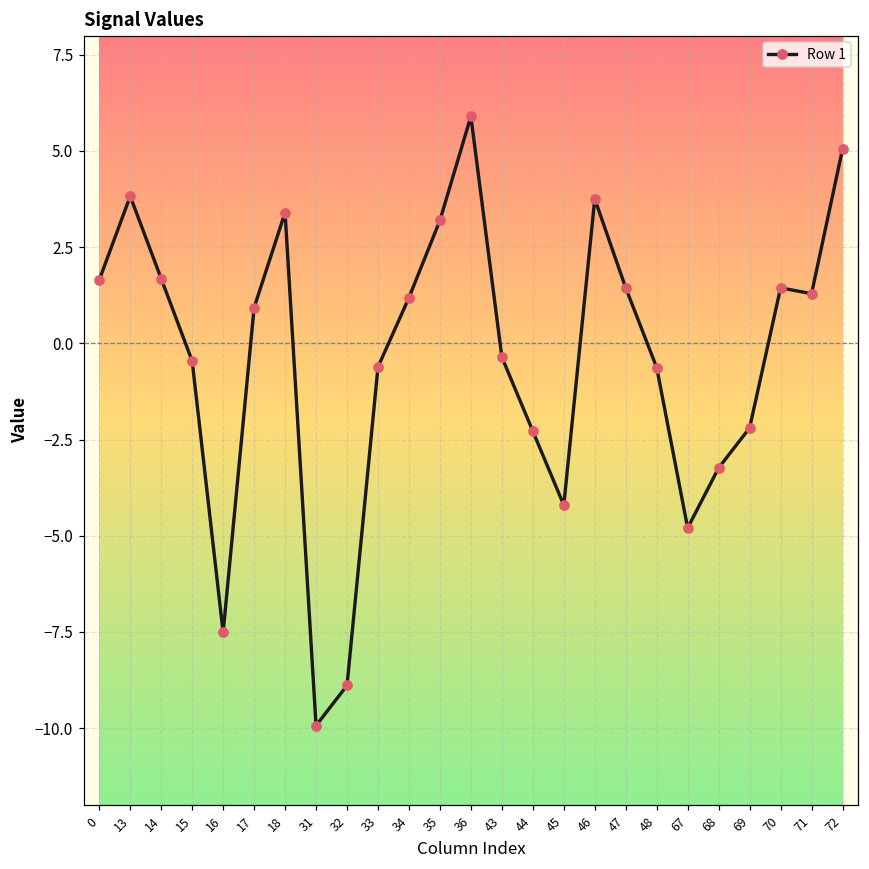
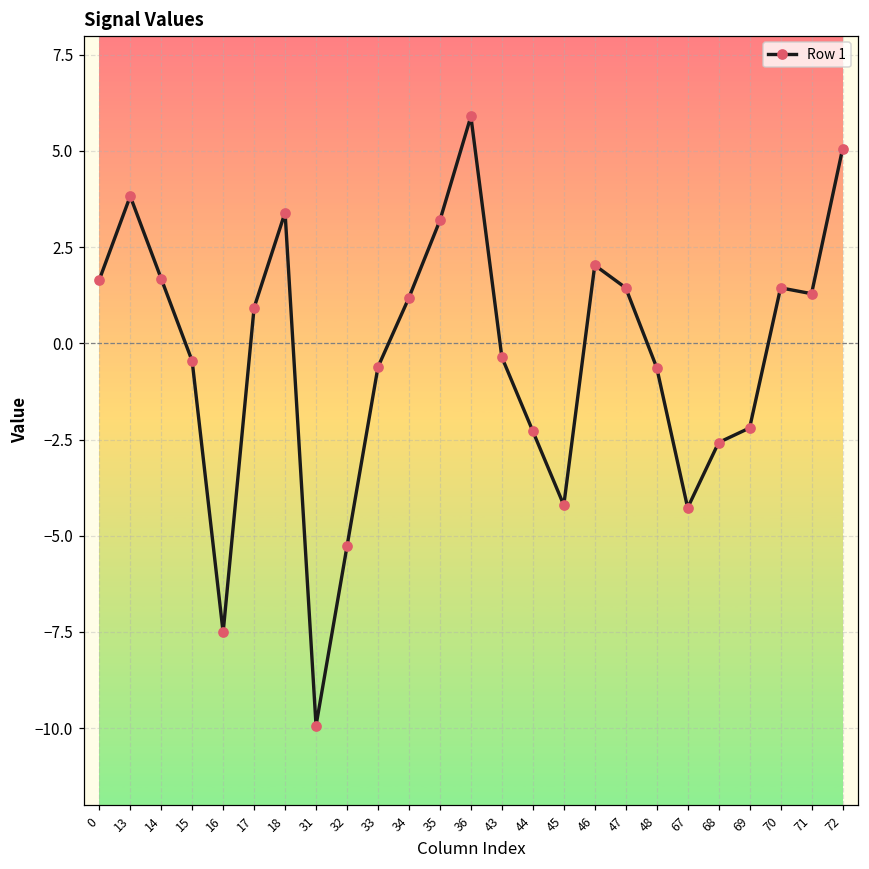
32: -8.9 -> -5.3
46: 3.8 -> 2.0
67: -4.8 -> -4.3
68: -3.2 -> -2.6
